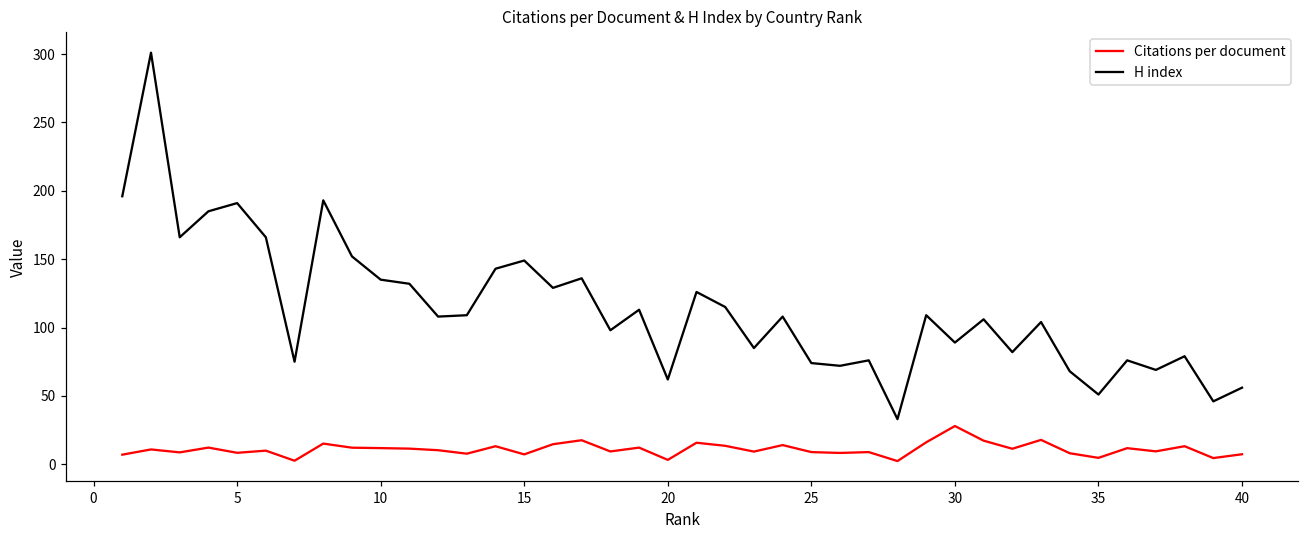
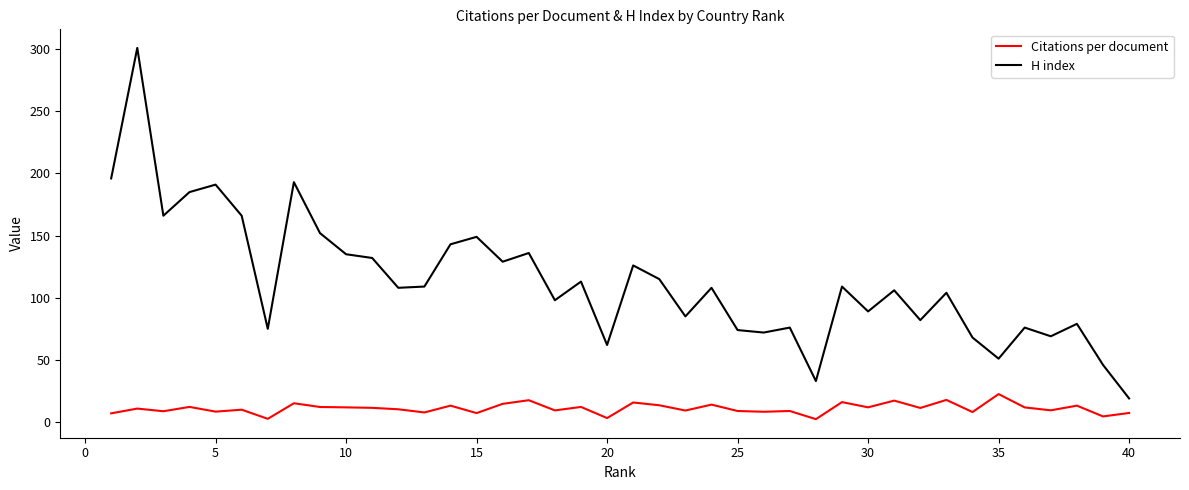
Citations per document, 30: 28 -> 12
Citations per document, 35: 5 -> 23
H index, 40: 56 -> 19
